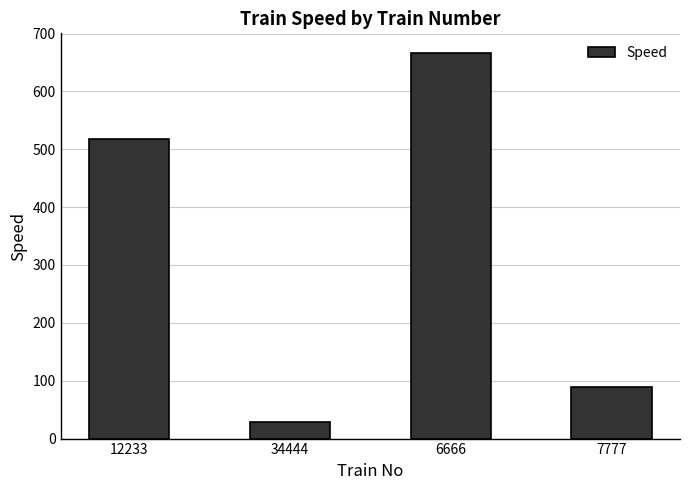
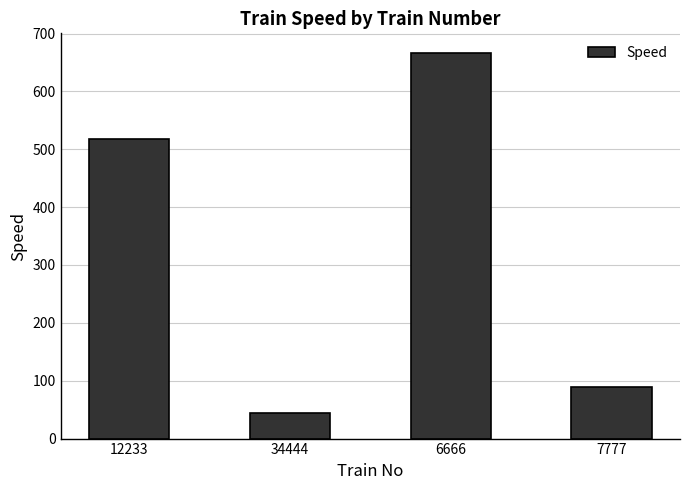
34444: 30 -> 40
